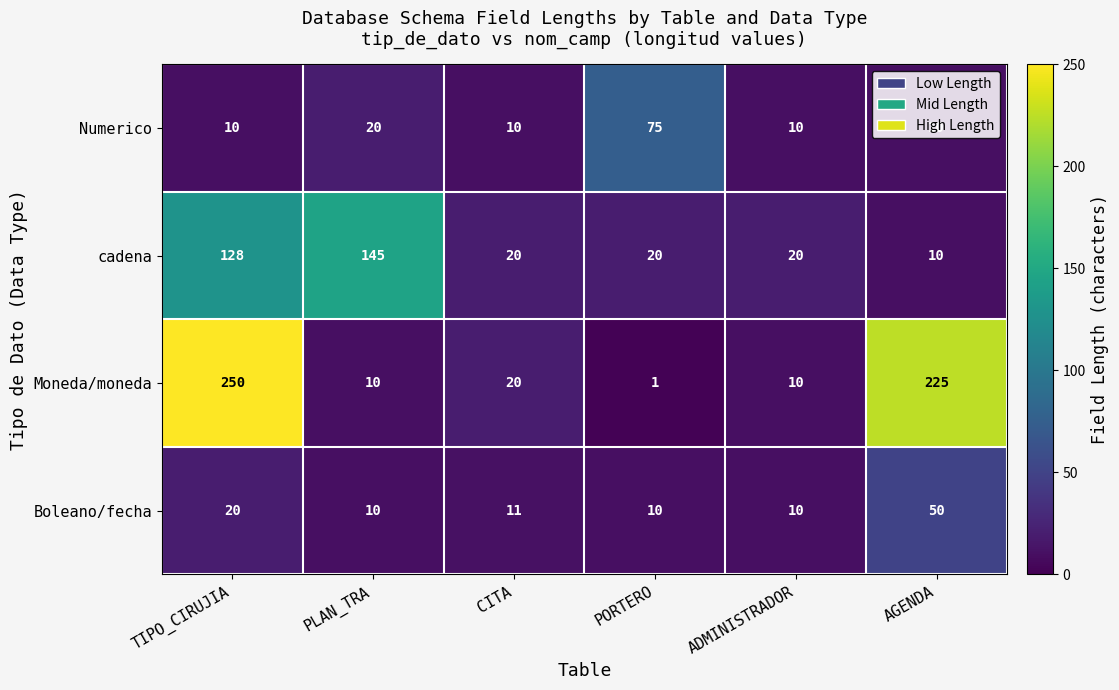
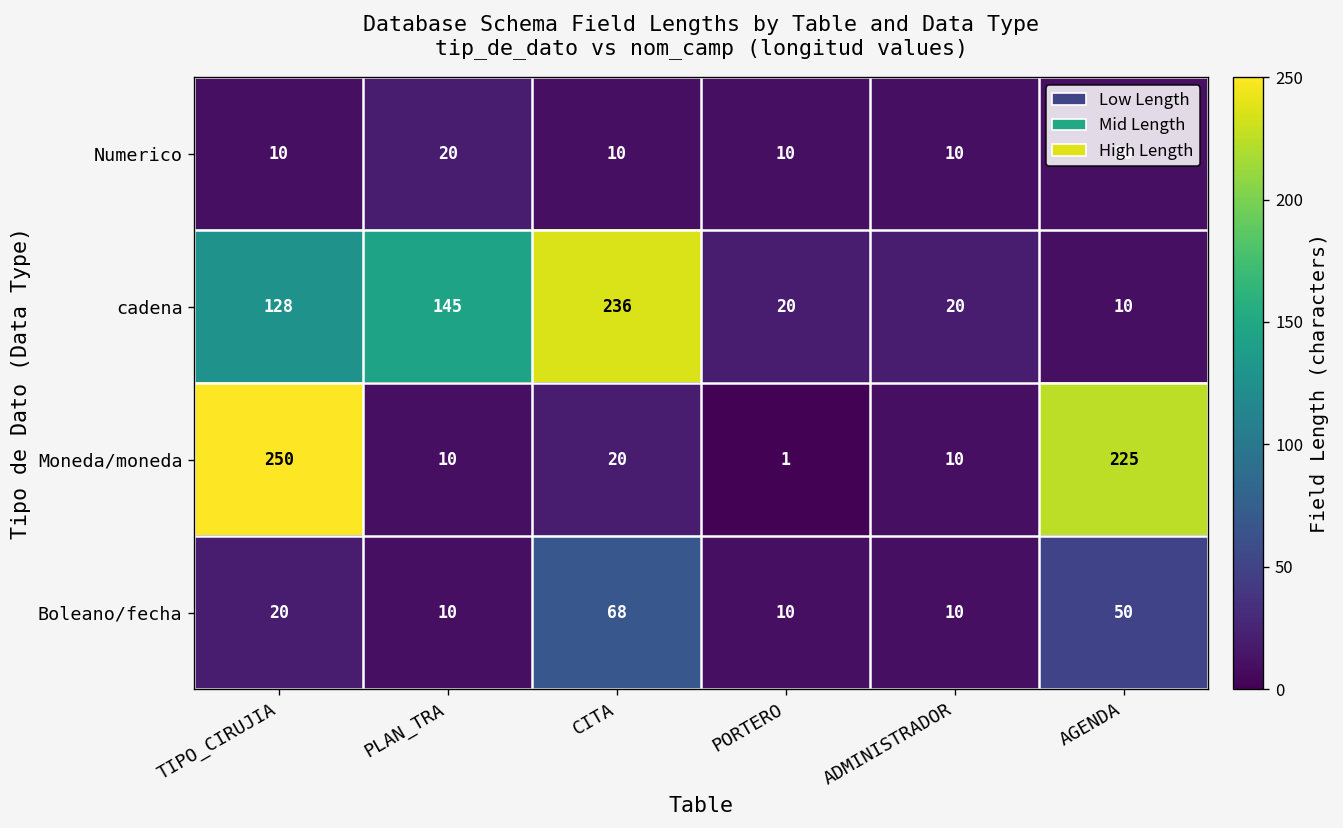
Numerico, PORTERO: 75 -> 10
cadena, CITA: 20 -> 236
Boleano/fecha, CITA: 11 -> 68
